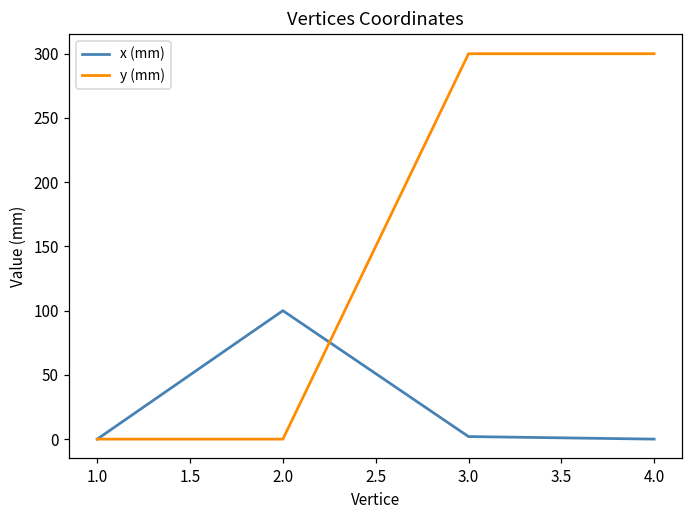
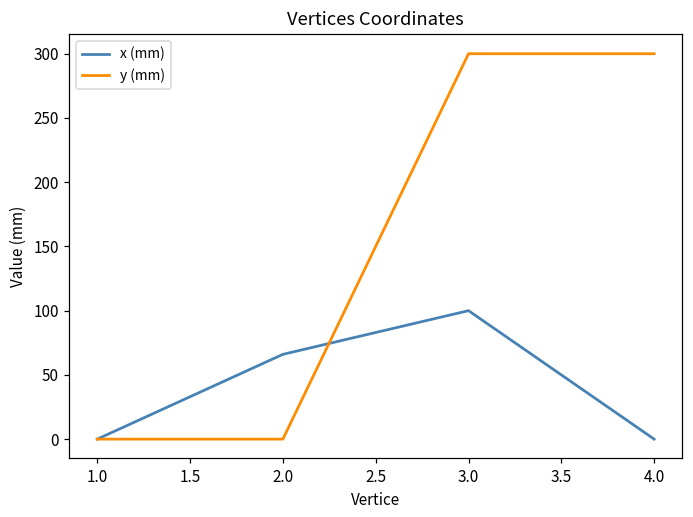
x (mm), 2.0: 100 -> 66
x (mm), 3.0: 2 -> 100
